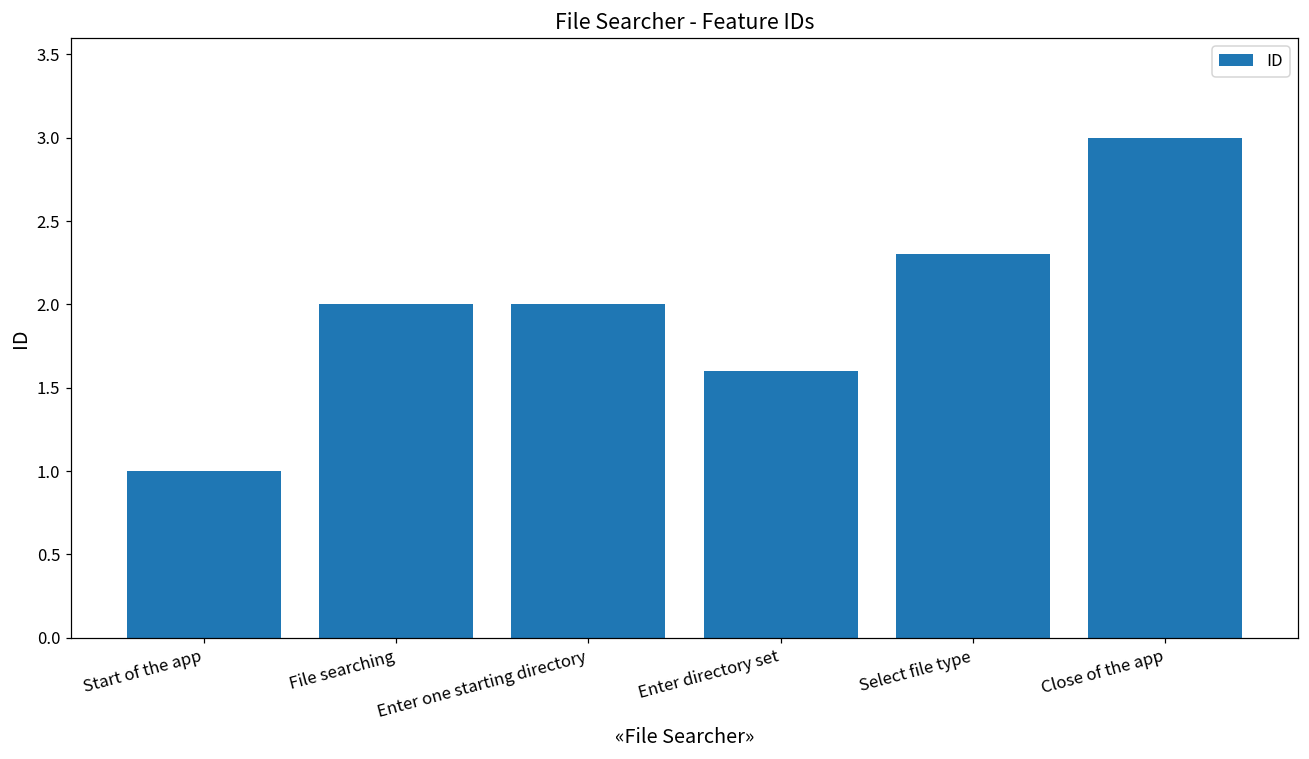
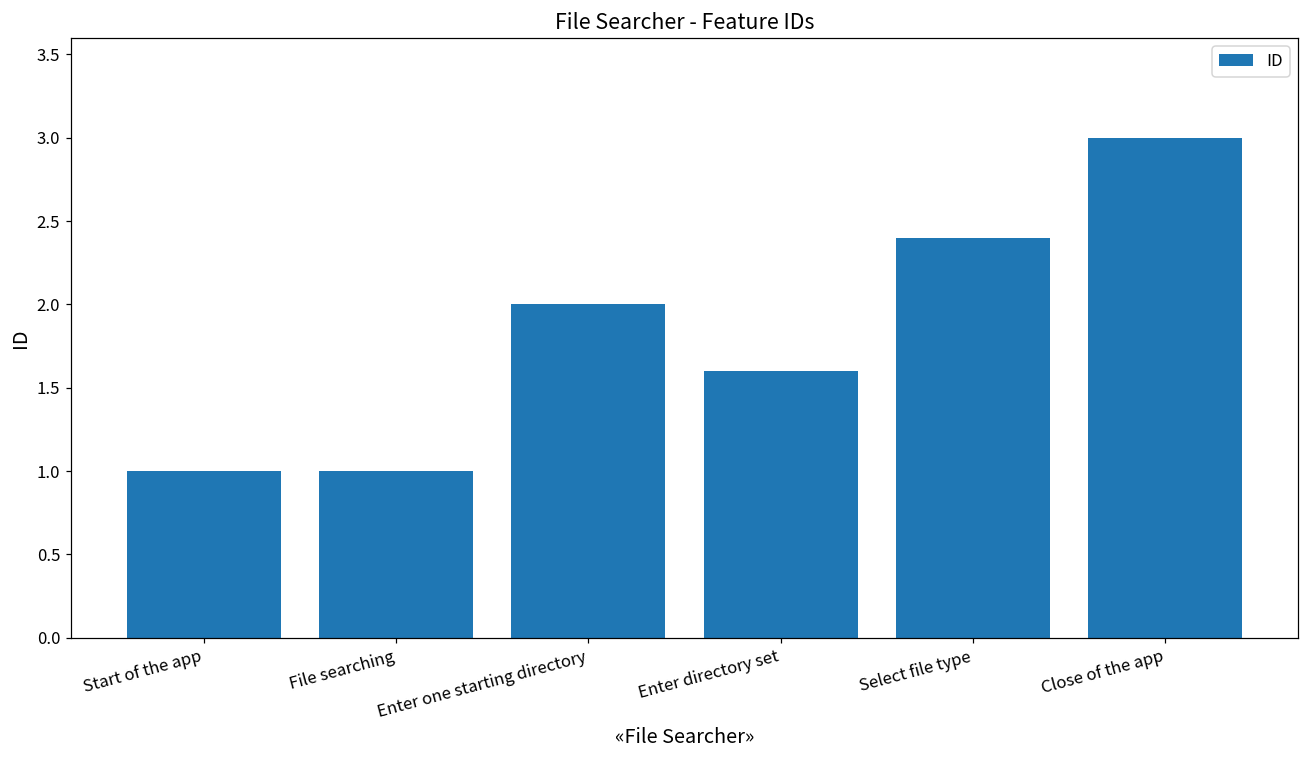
File searching: 2 -> 1
Select file type: 2.3 -> 2.4
